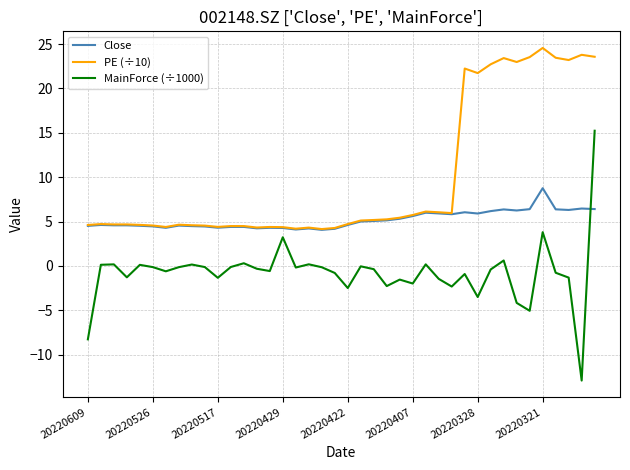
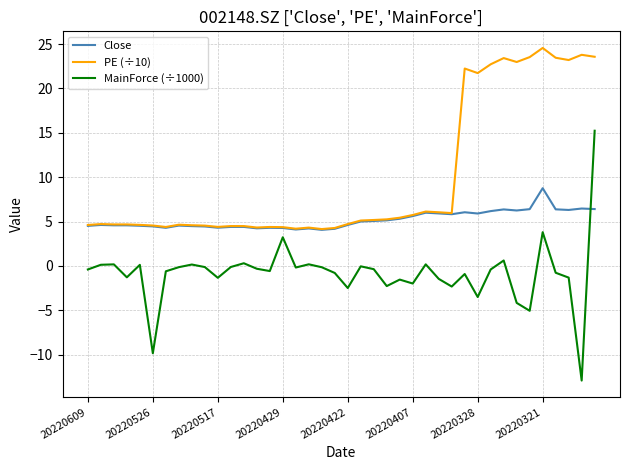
MainForce (÷1000), 20220609: -8 -> 0
MainForce (÷1000), 20220526: 0 -> -10
